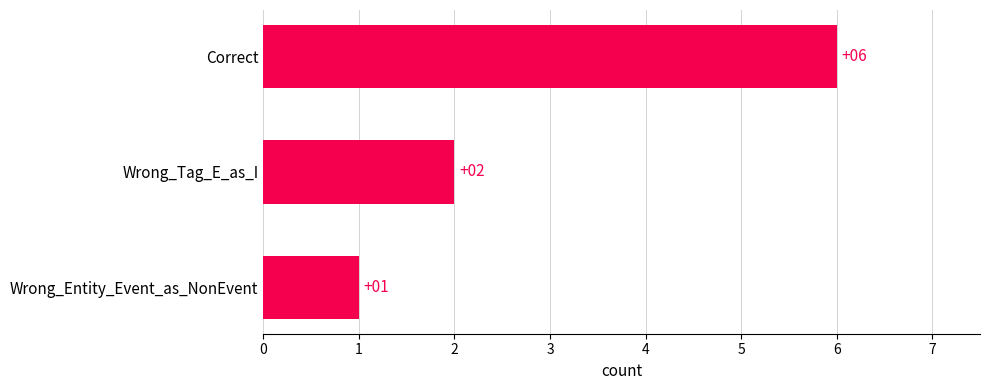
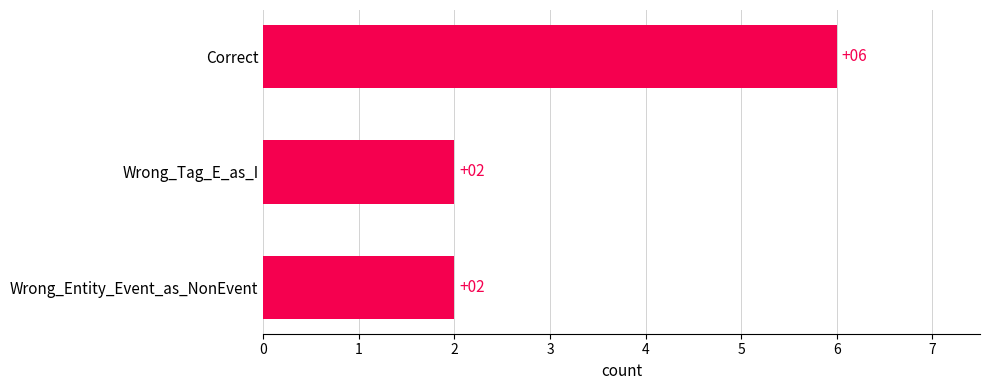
Wrong_Entity_Event_as_NonEvent: +01 -> +02
